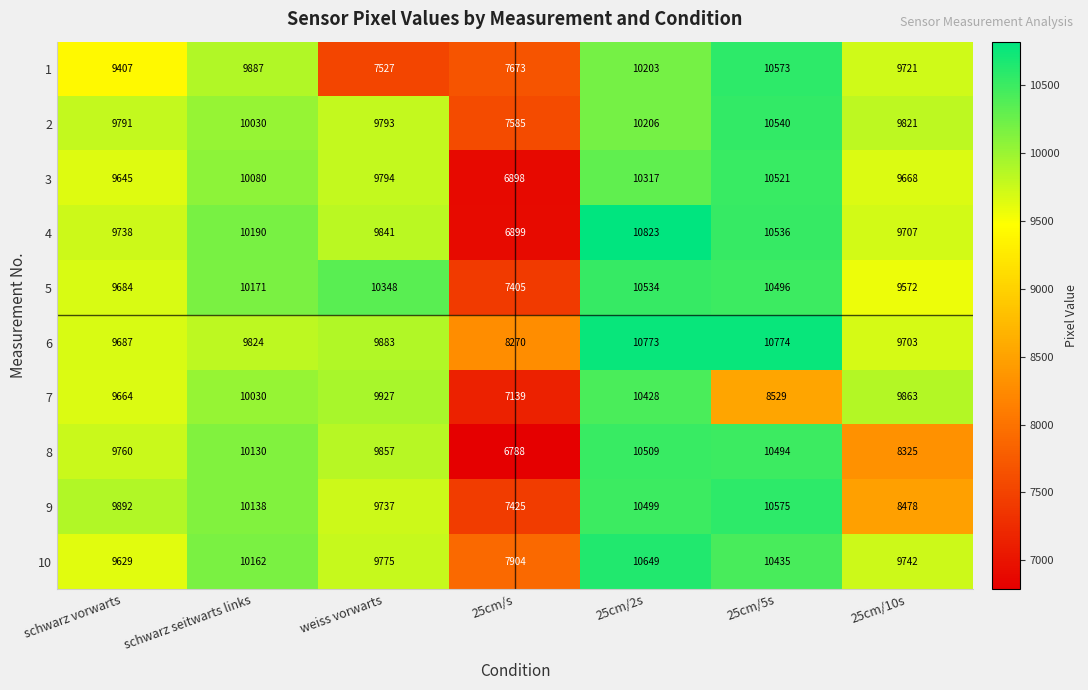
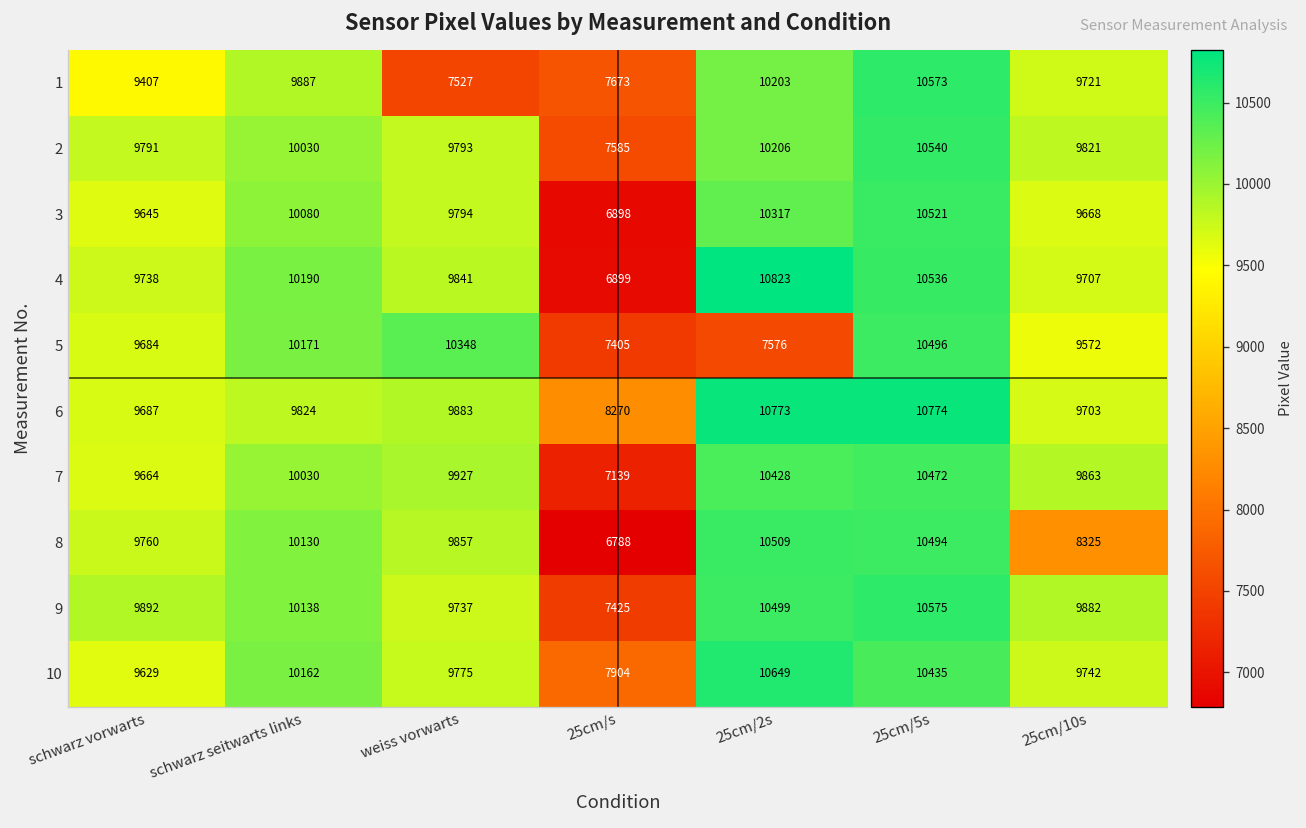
5, 25cm/2s: 10534 -> 7576
7, 25cm/5s: 8529 -> 10472
9, 25cm/10s: 8478 -> 9882
